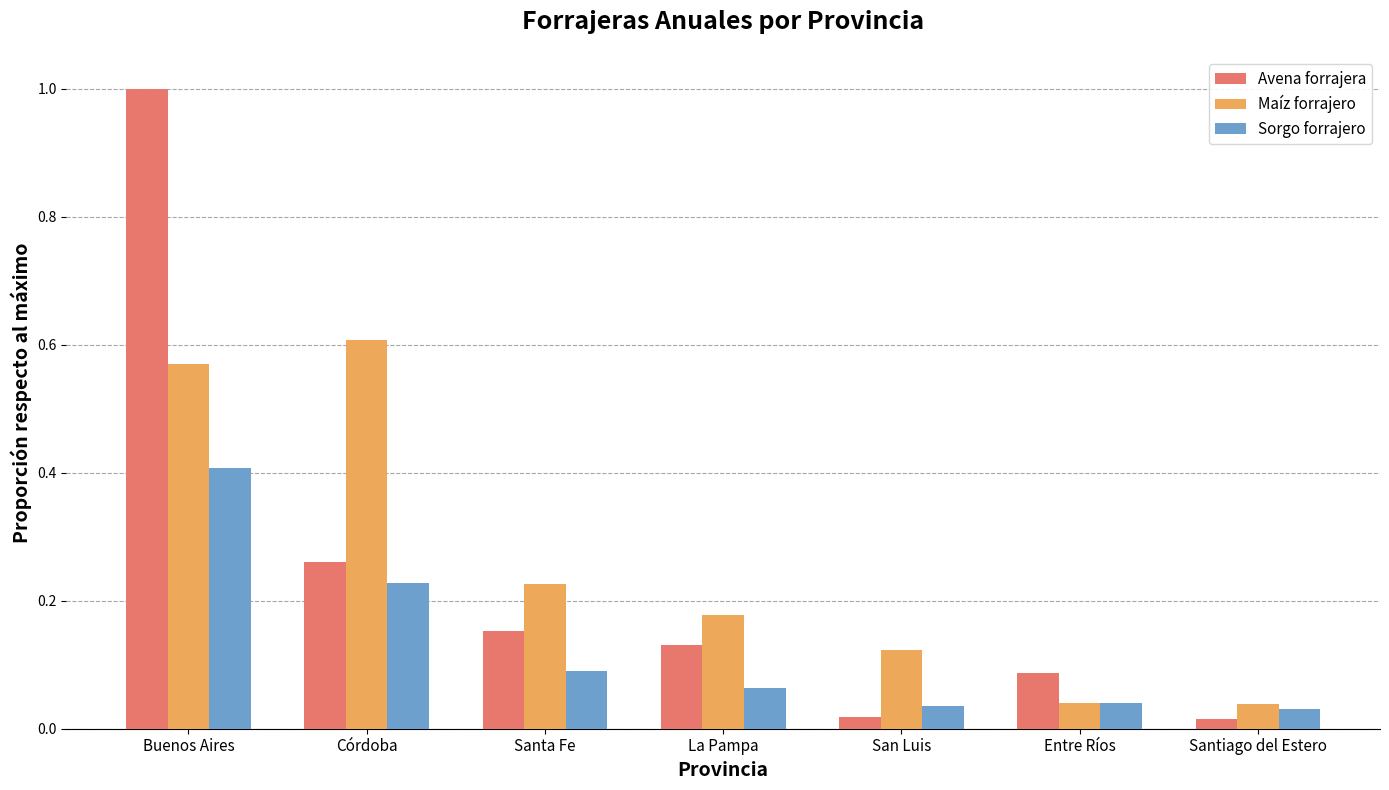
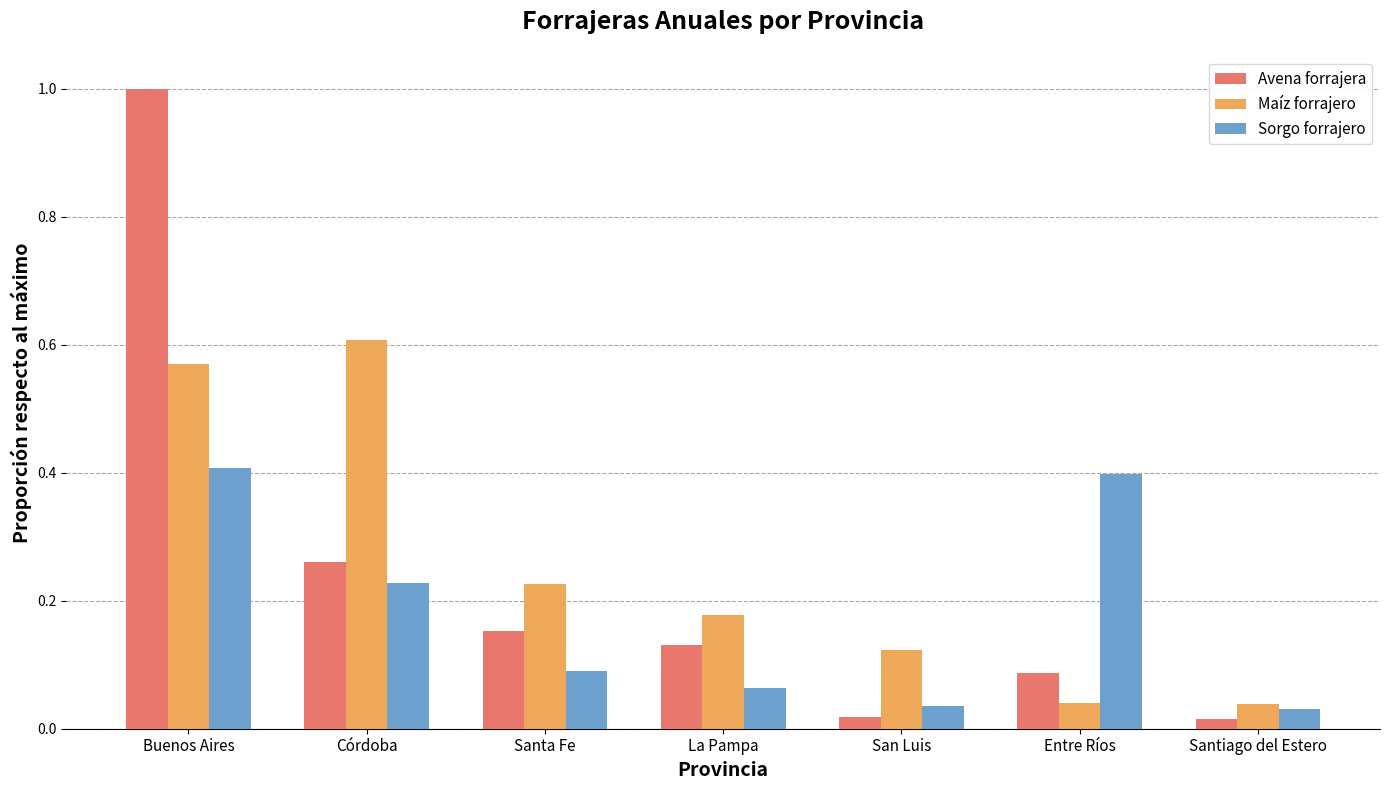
Sorgo forrajero, Entre Ríos: 0.04 -> 0.40
